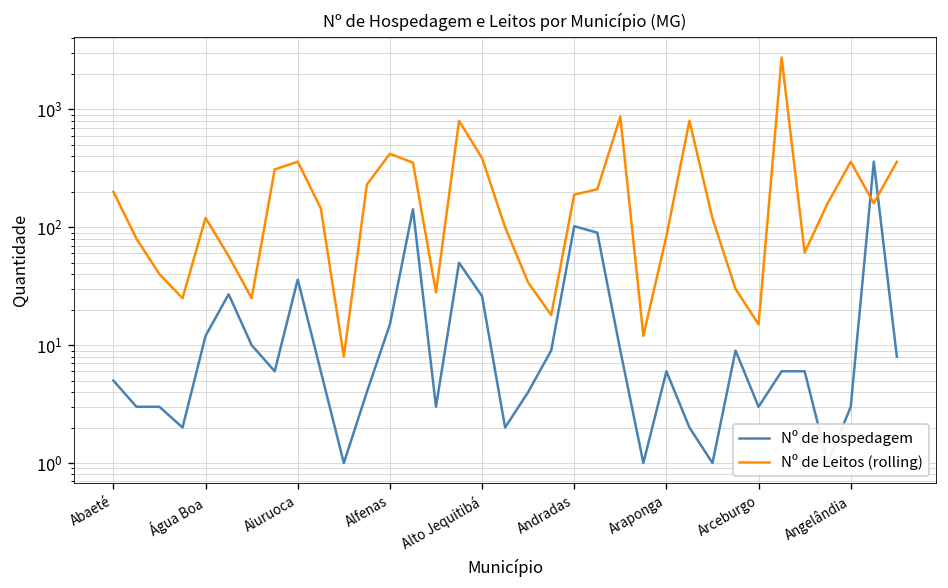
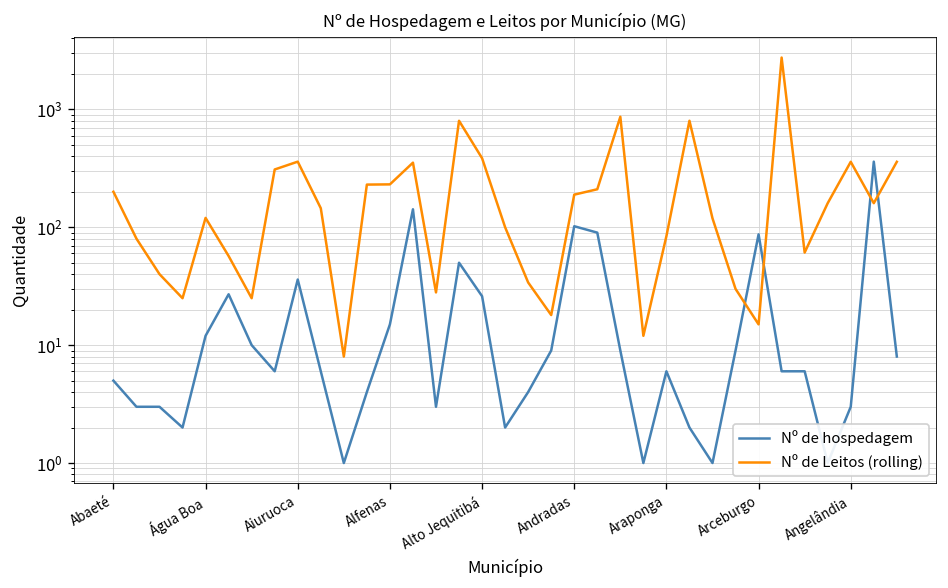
Nº de Leitos (rolling), Alfenas: 420 -> 230
Nº de hospedagem, Arceburgo: 3 -> 90
